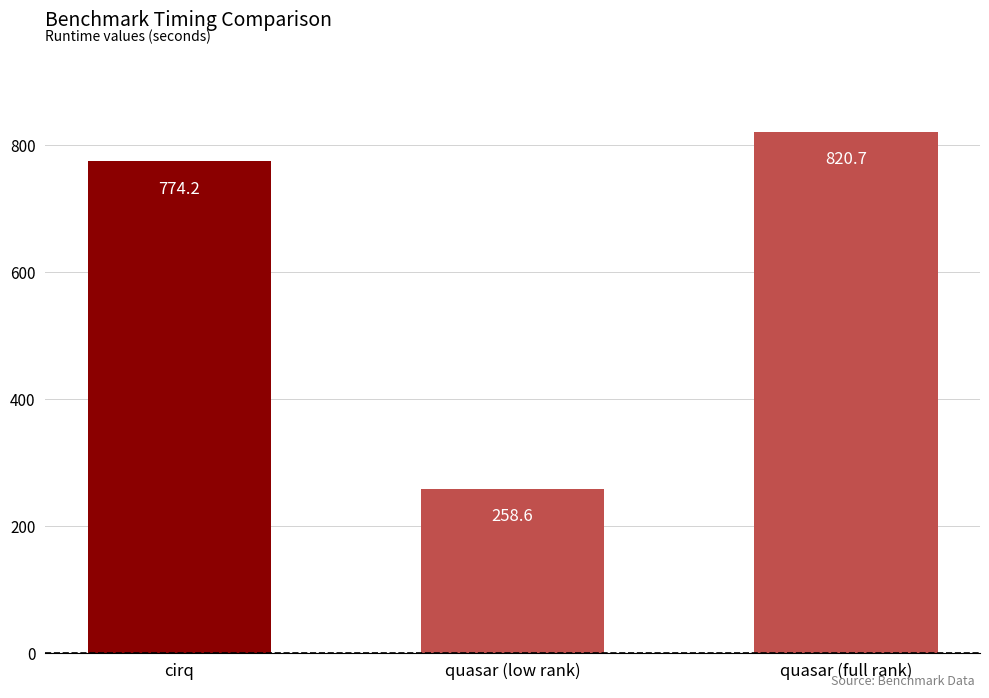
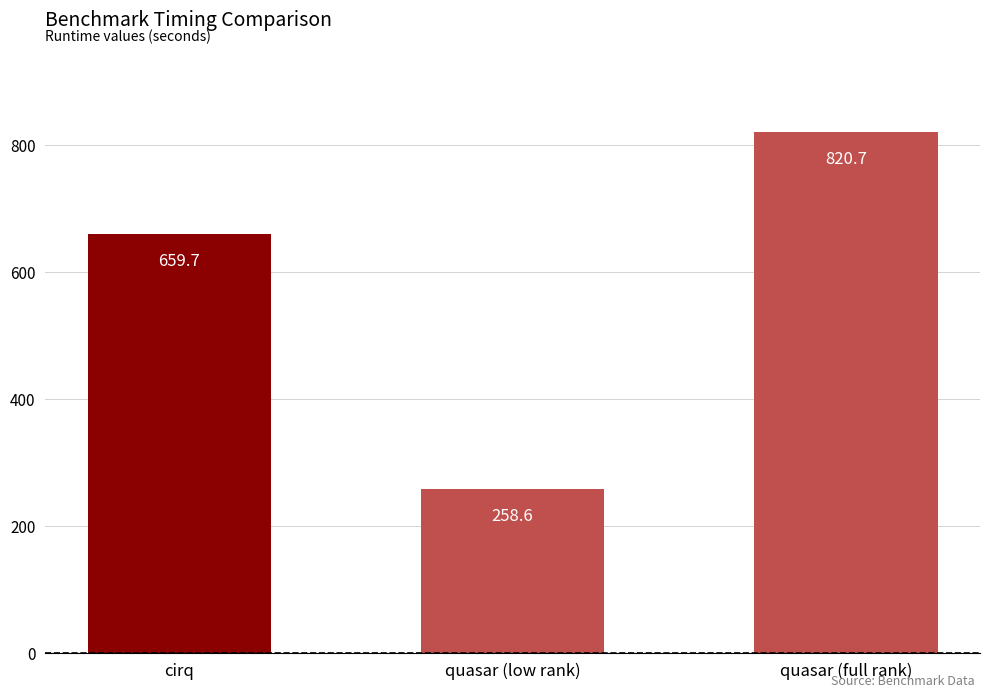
cirq: 774.2 -> 659.7
